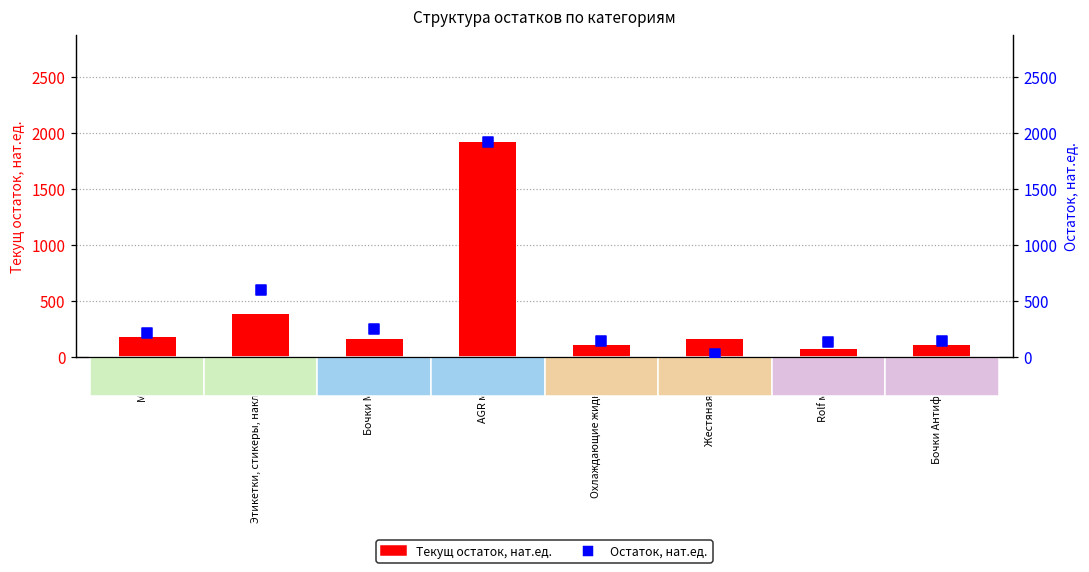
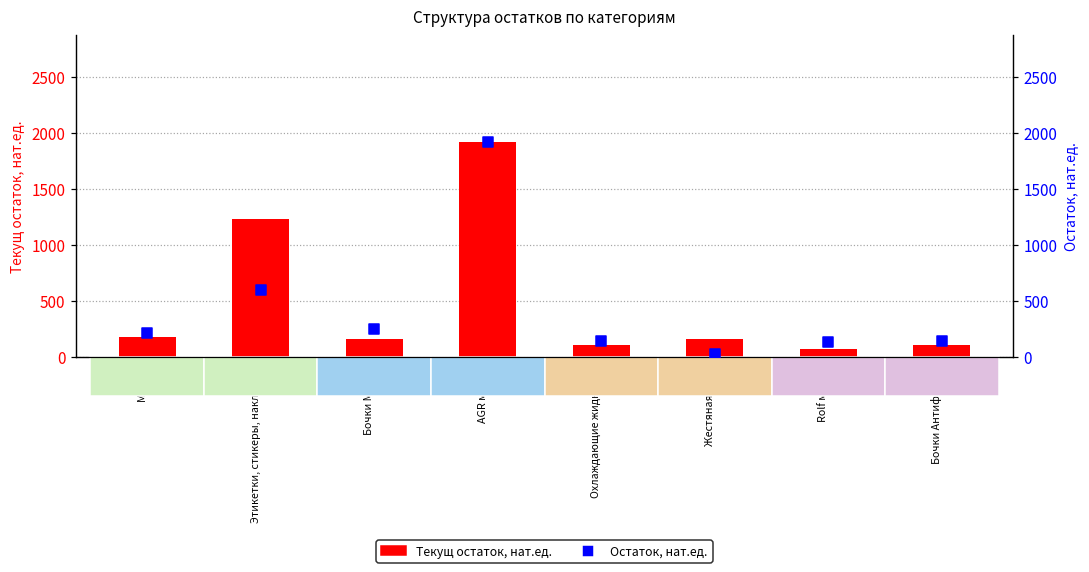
Текущ остаток, нат.ед., Этикетки, стикеры, наклейки: 380 -> 1230
